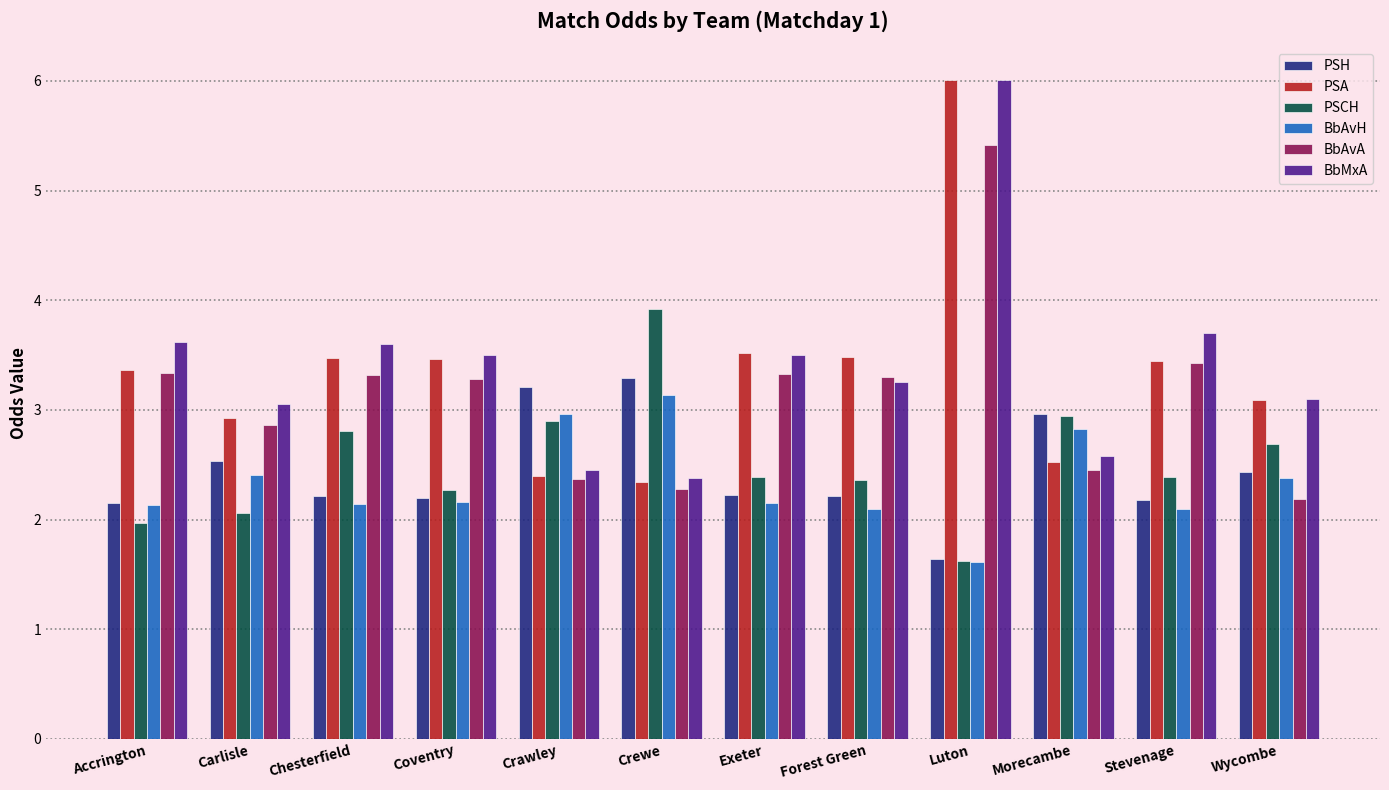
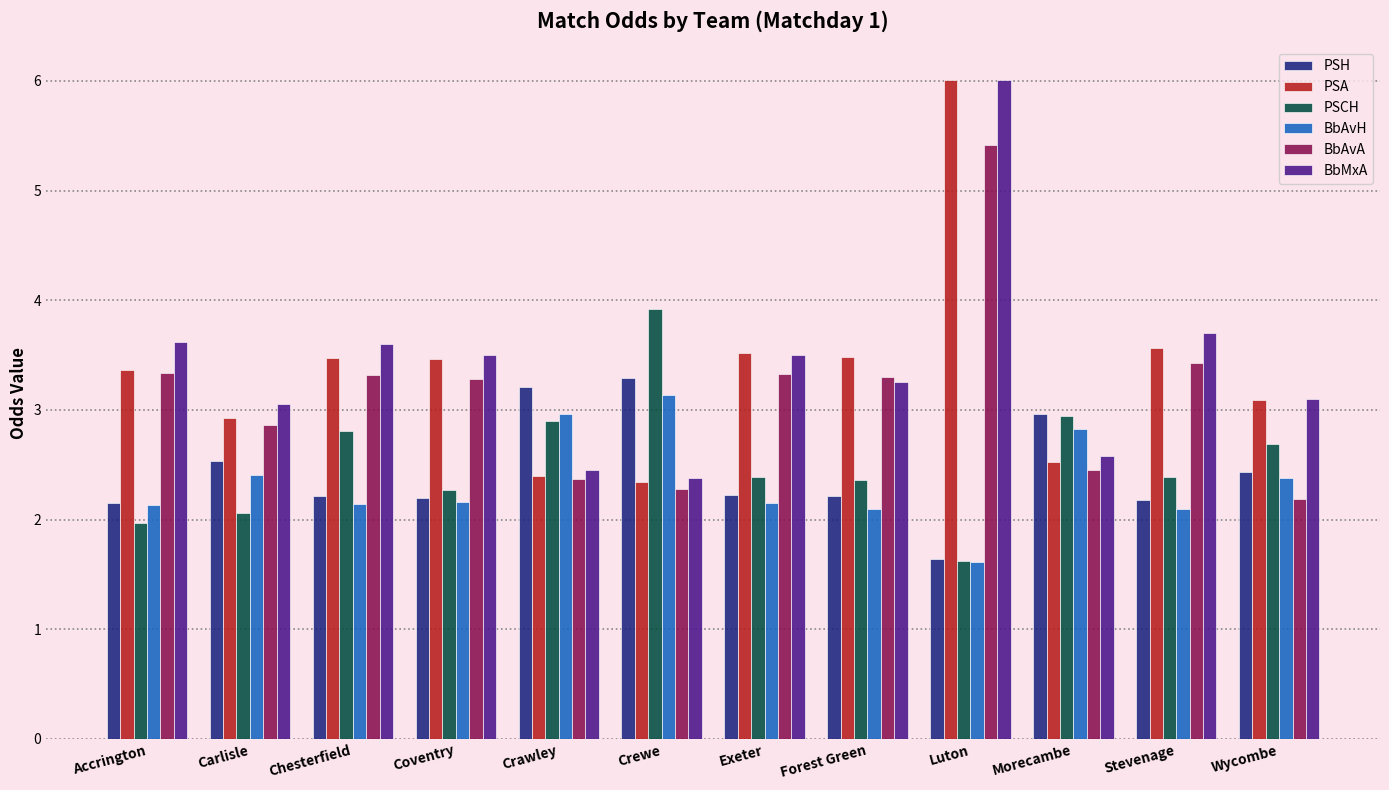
PSA, Stevenage: 3.45 -> 3.56
